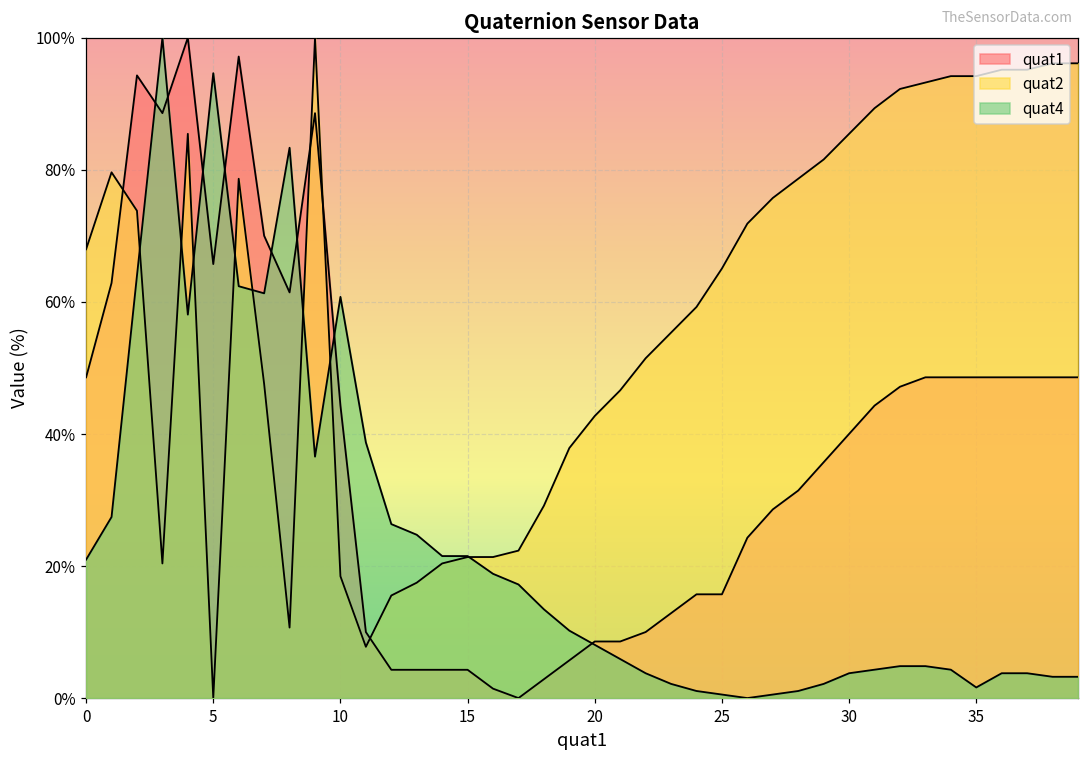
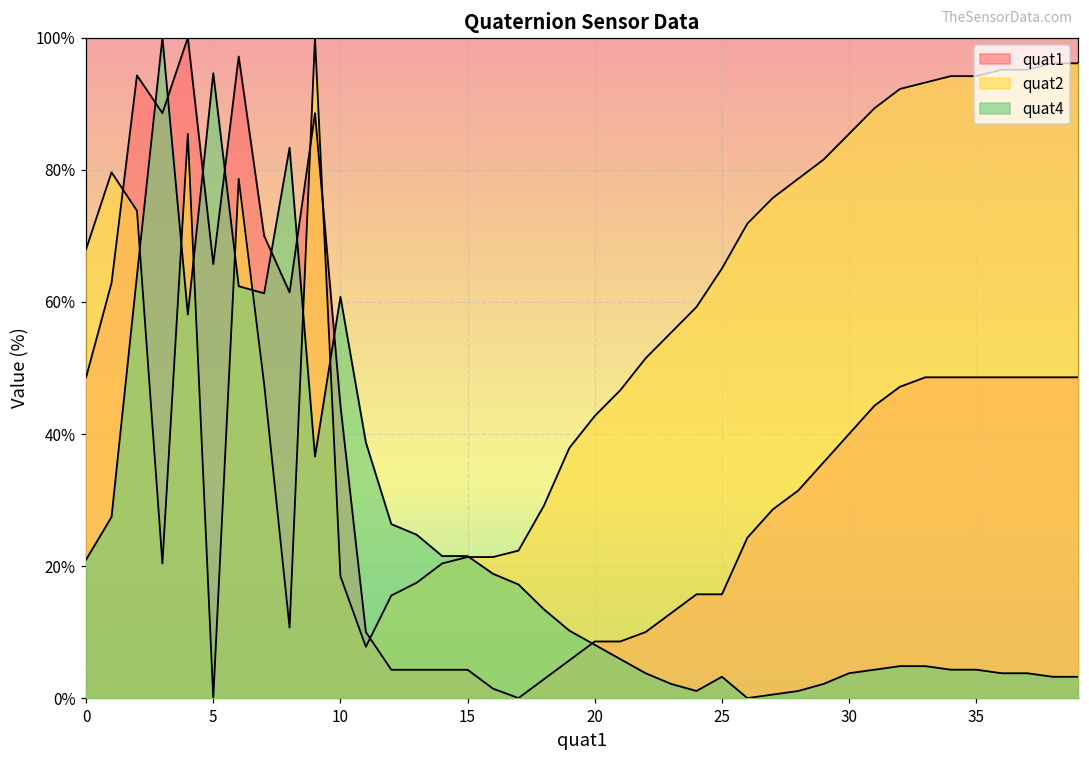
quat4, 25: 1% -> 3%
quat4, 35: 2% -> 4%
